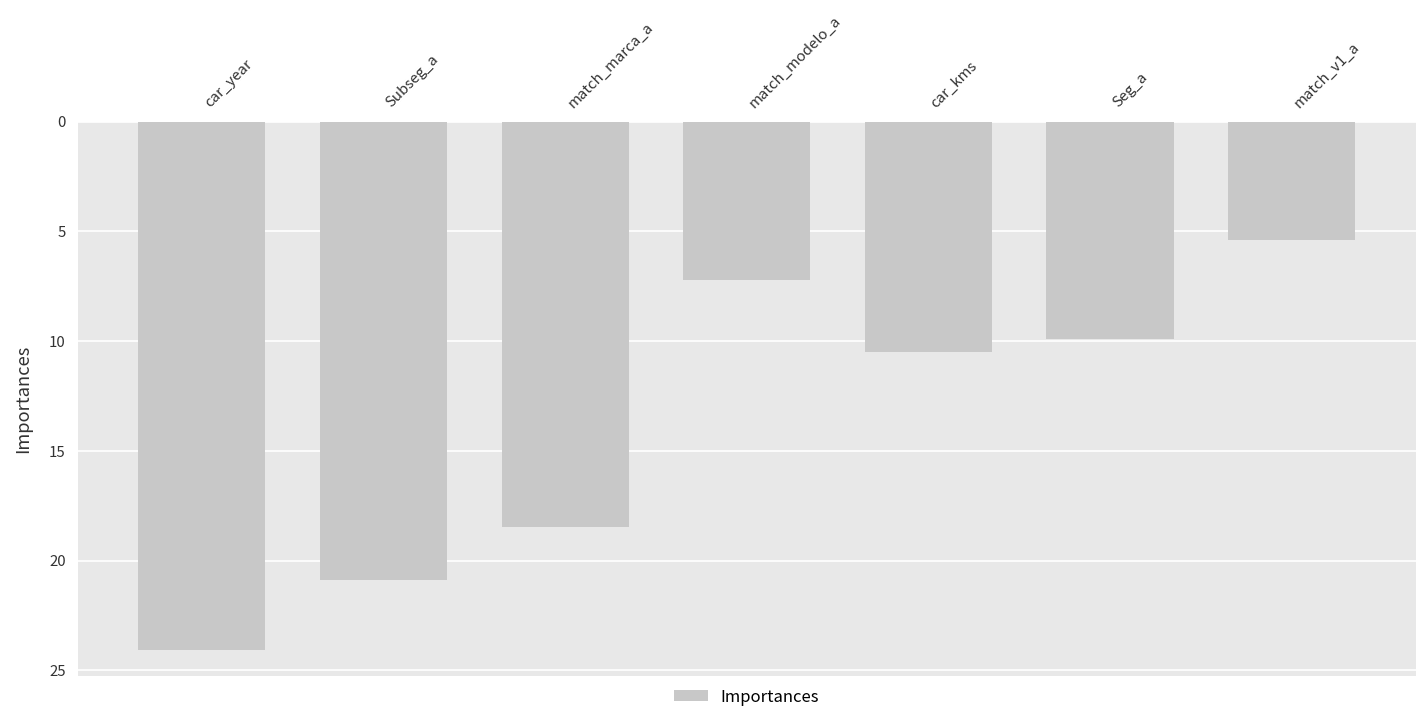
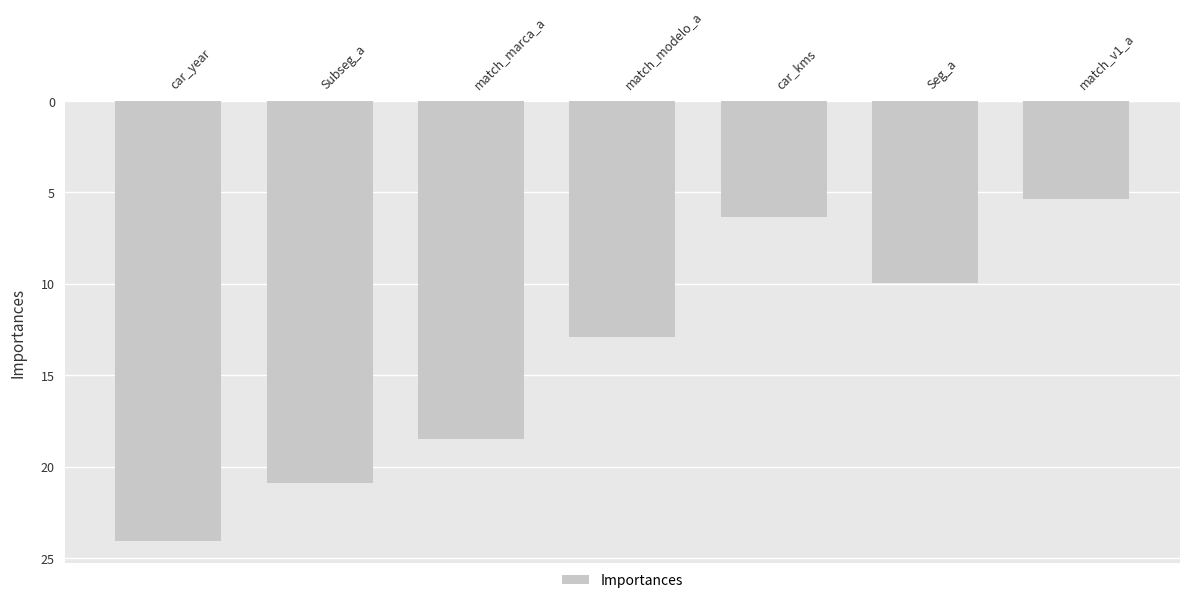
match_modelo_a: 7.2 -> 12.9
car_kms: 10.5 -> 6.3
